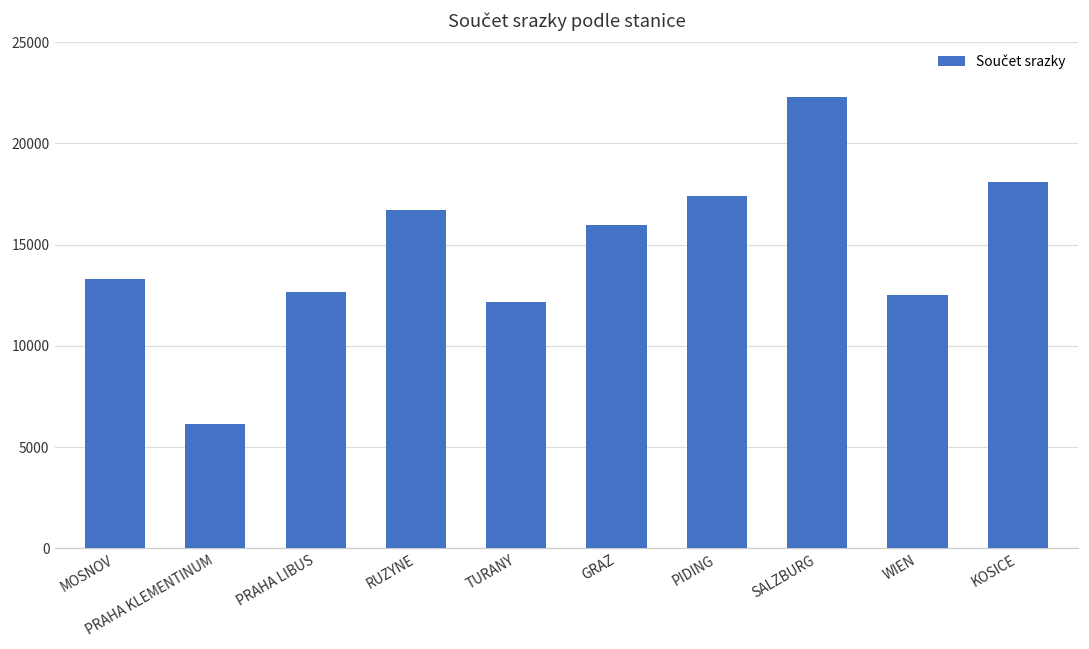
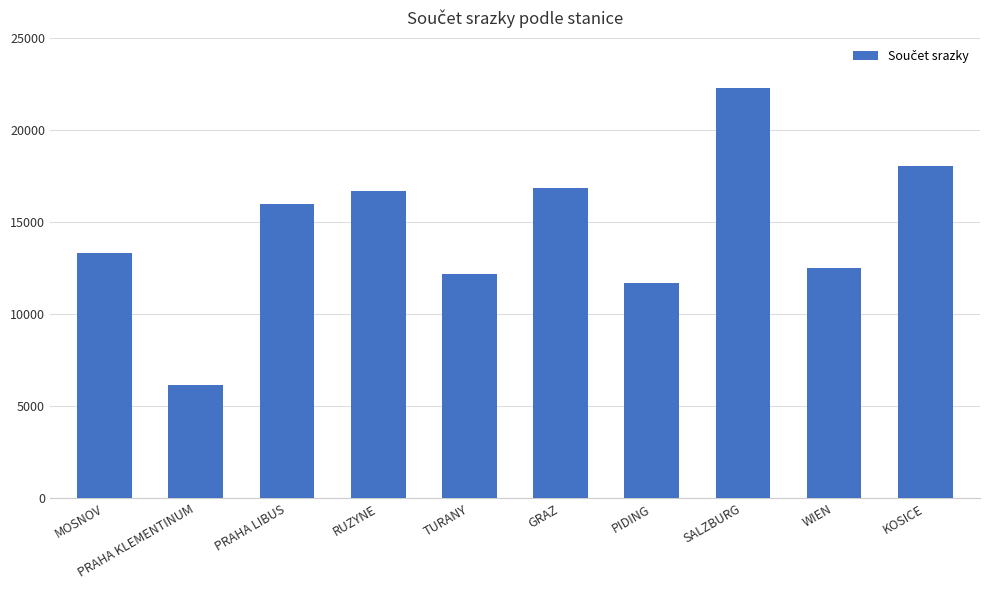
PRAHA LIBUS: 12700 -> 16000
GRAZ: 16000 -> 16900
PIDING: 17400 -> 11700
